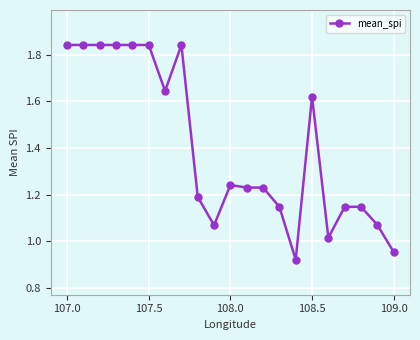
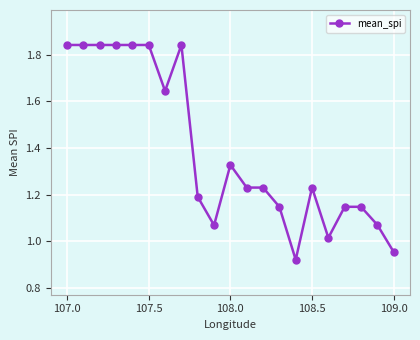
108.0: 1.24 -> 1.33
108.5: 1.62 -> 1.23
